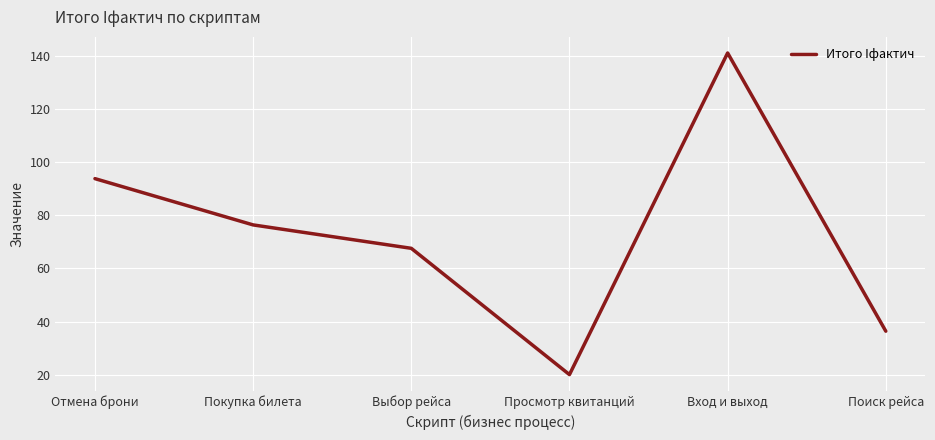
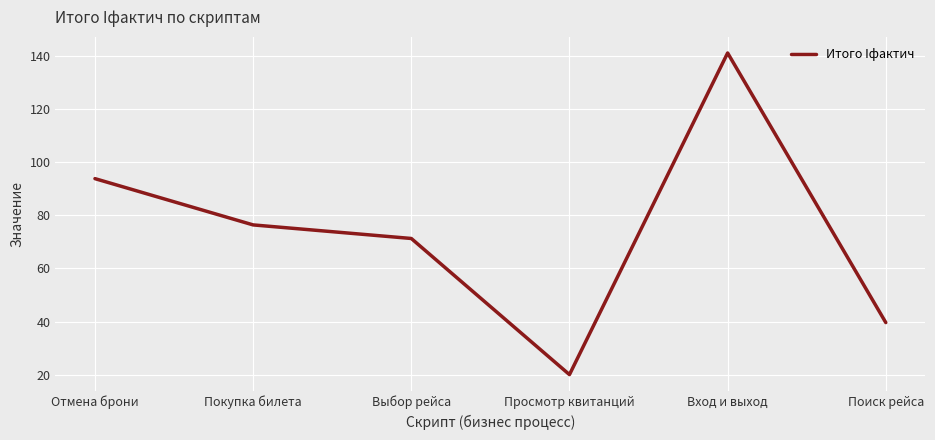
Выбор рейса: 68 -> 71
Поиск рейса: 36 -> 40
